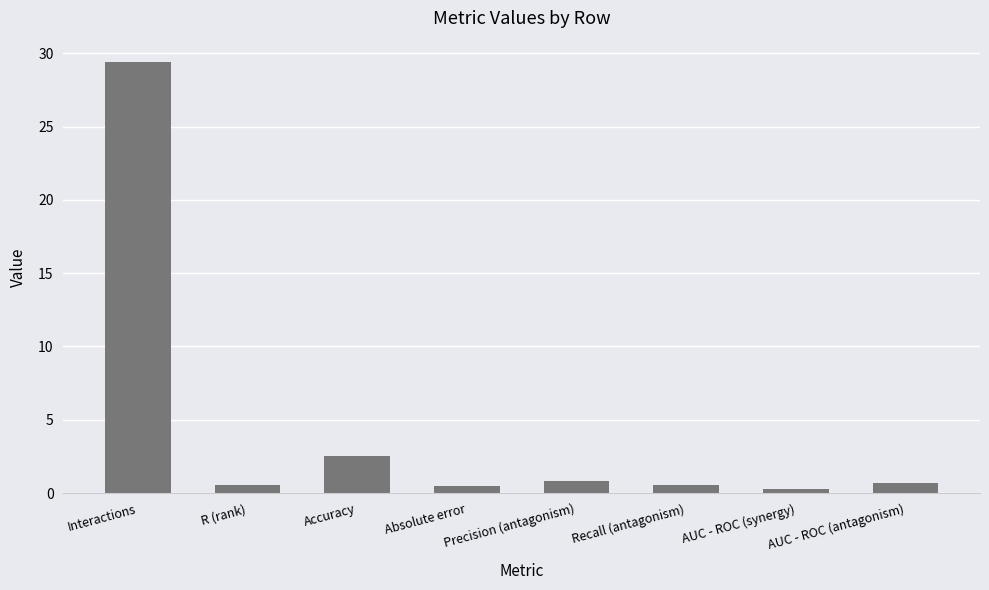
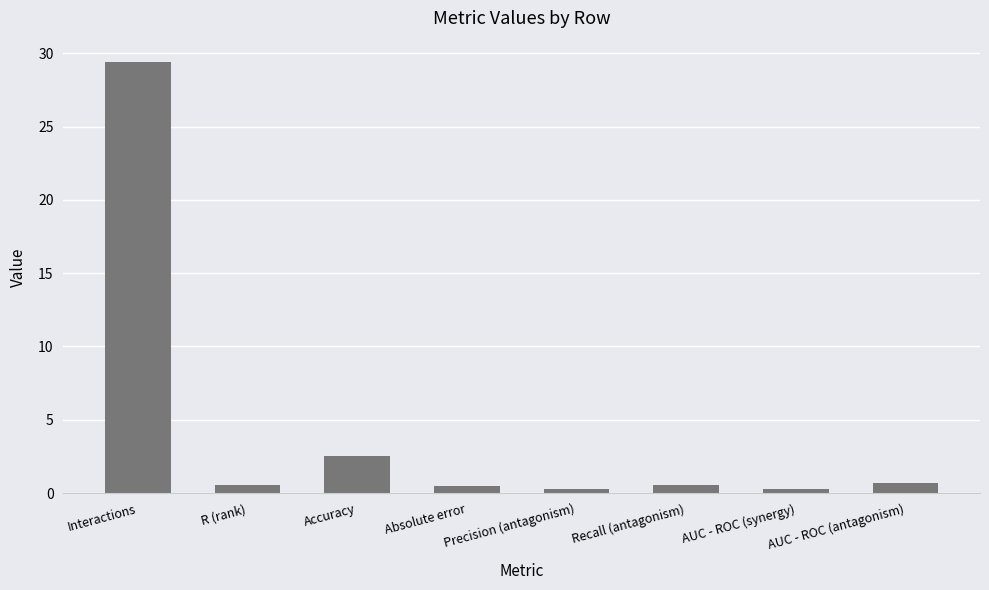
Precision (antagonism): 0.8 -> 0.3
